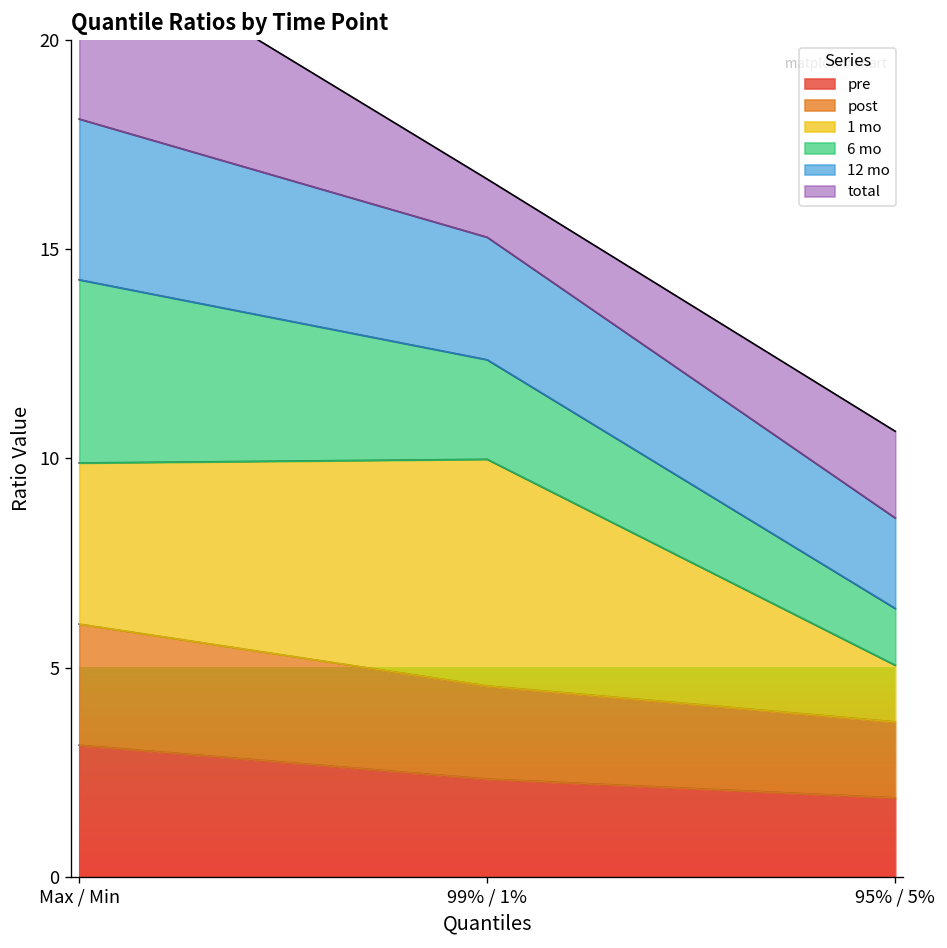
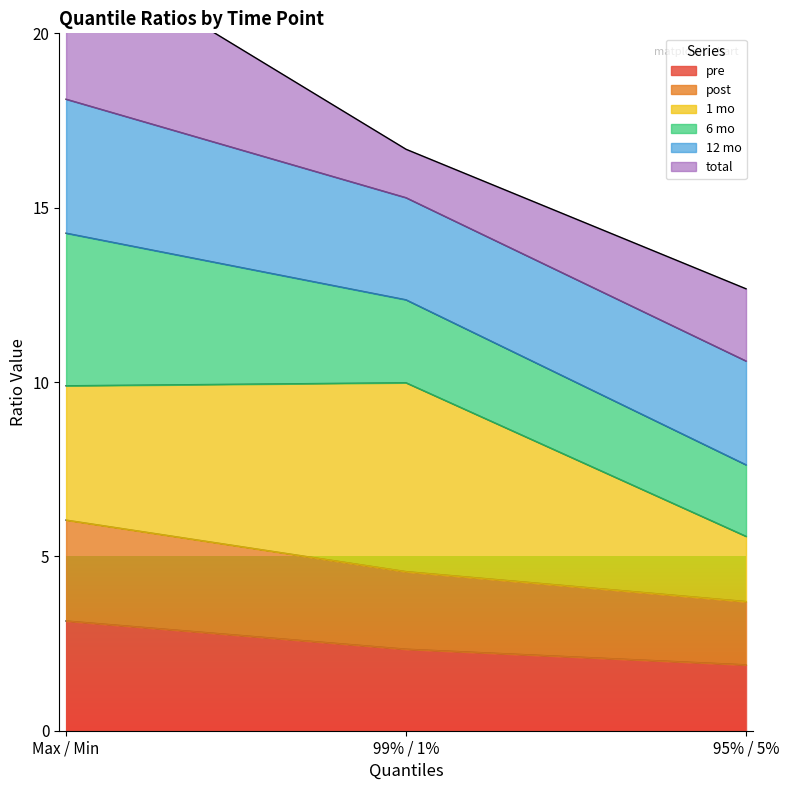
1 mo, 95% / 5%: 1.4 -> 1.9
6 mo, 95% / 5%: 1.4 -> 2.1
12 mo, 95% / 5%: 2.2 -> 3.0
